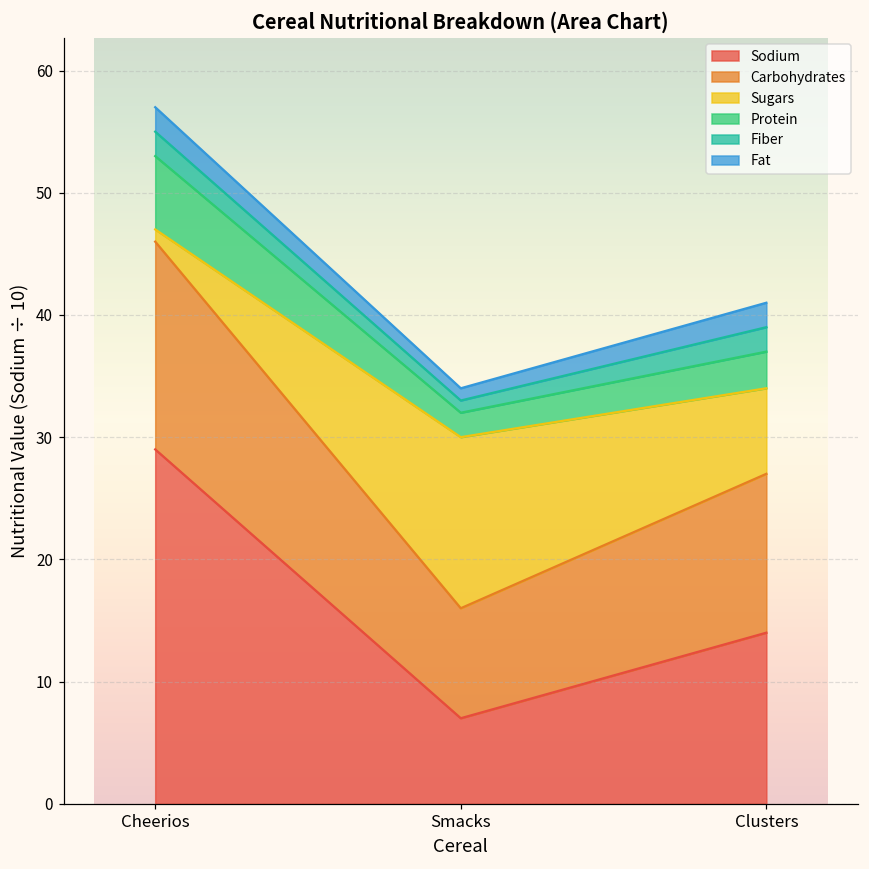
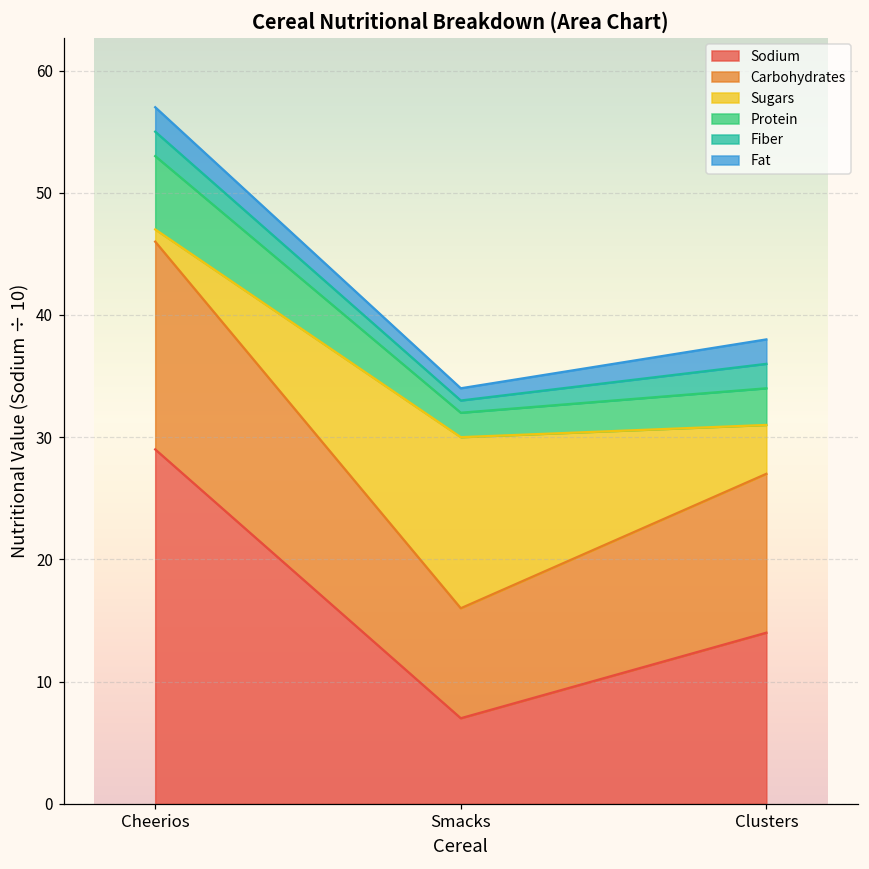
Sugars, Clusters: 7 -> 4
